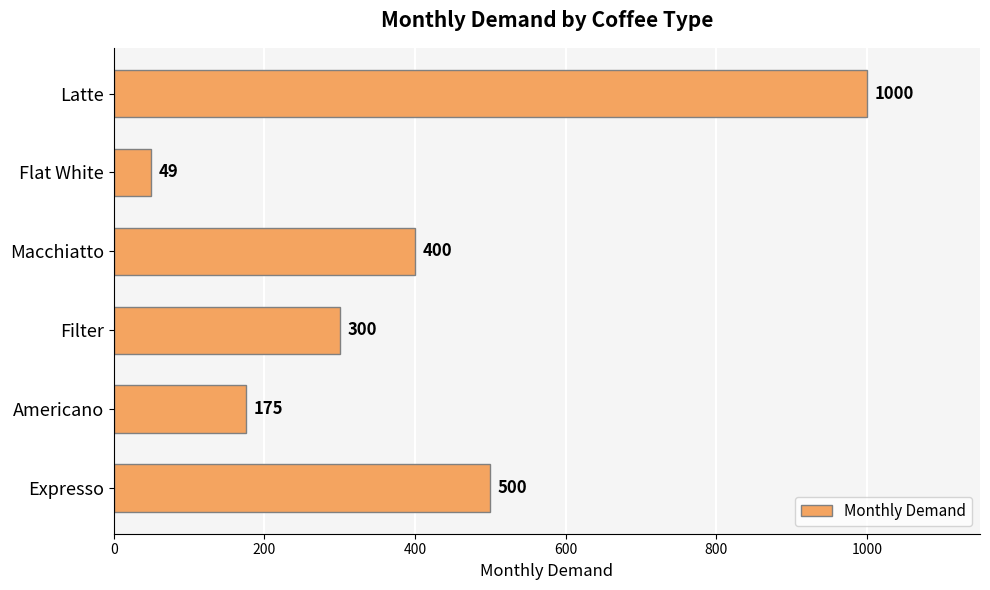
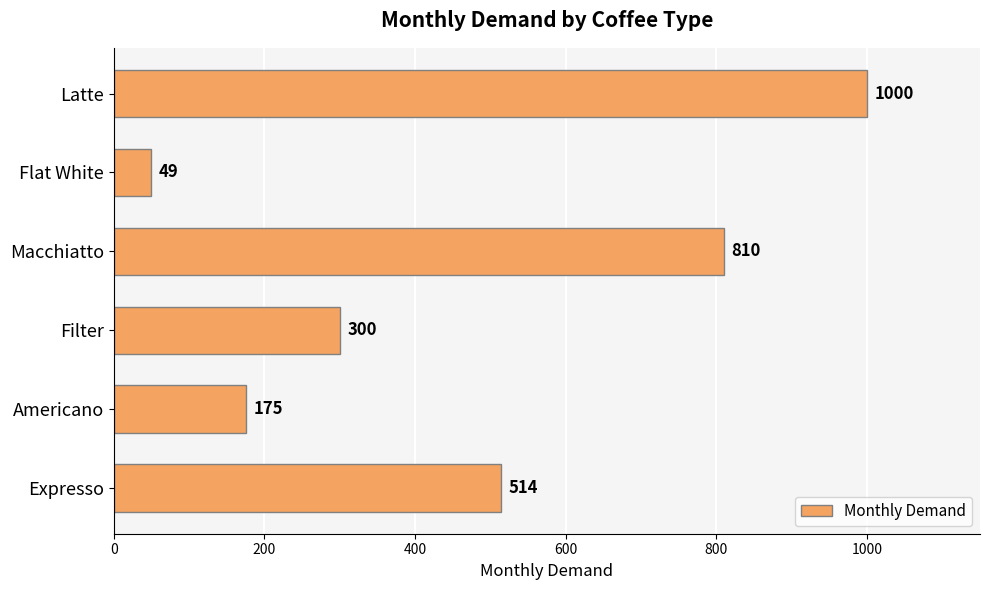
Macchiatto: 400 -> 810
Expresso: 500 -> 514
